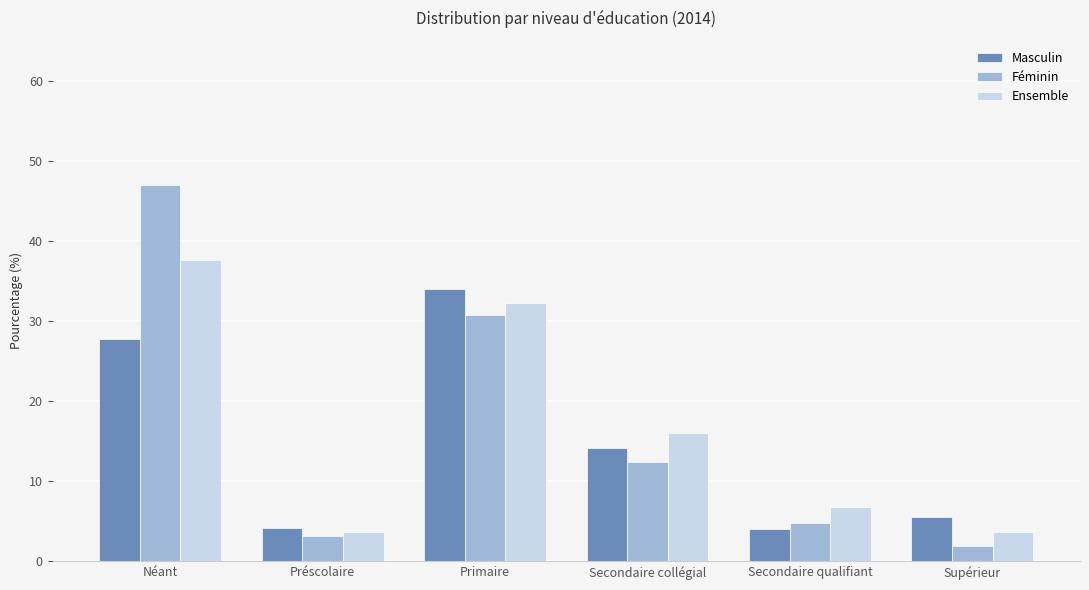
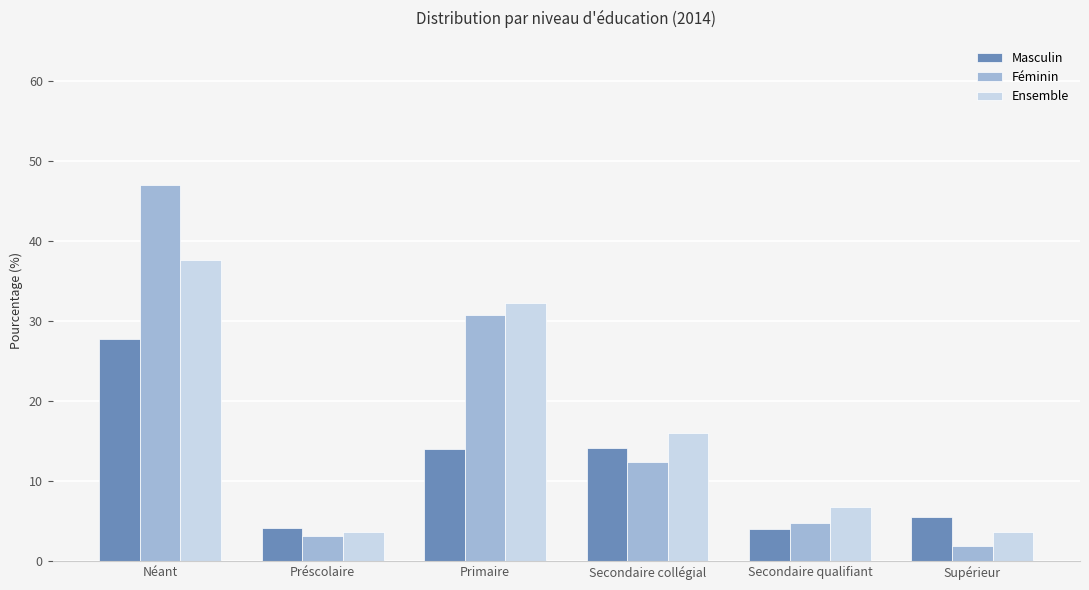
Masculin, Primaire: 34 -> 14
